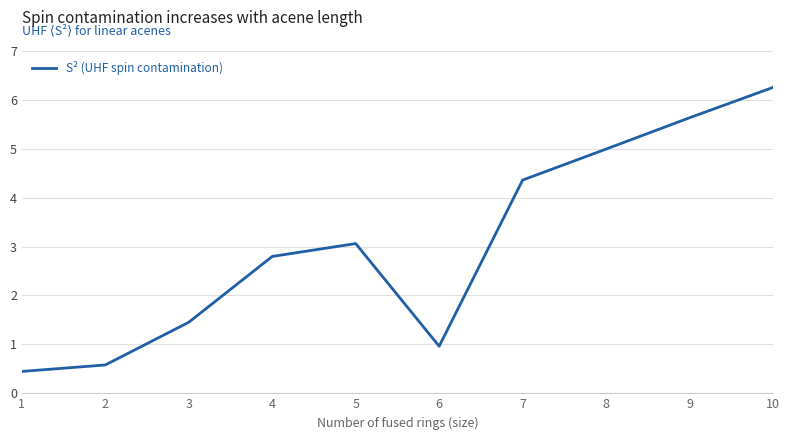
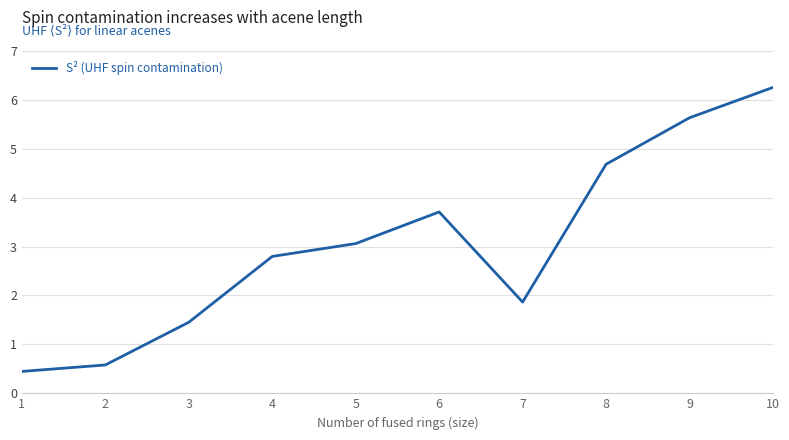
6: 1.0 -> 3.7
7: 4.4 -> 1.9
8: 5.0 -> 4.7
